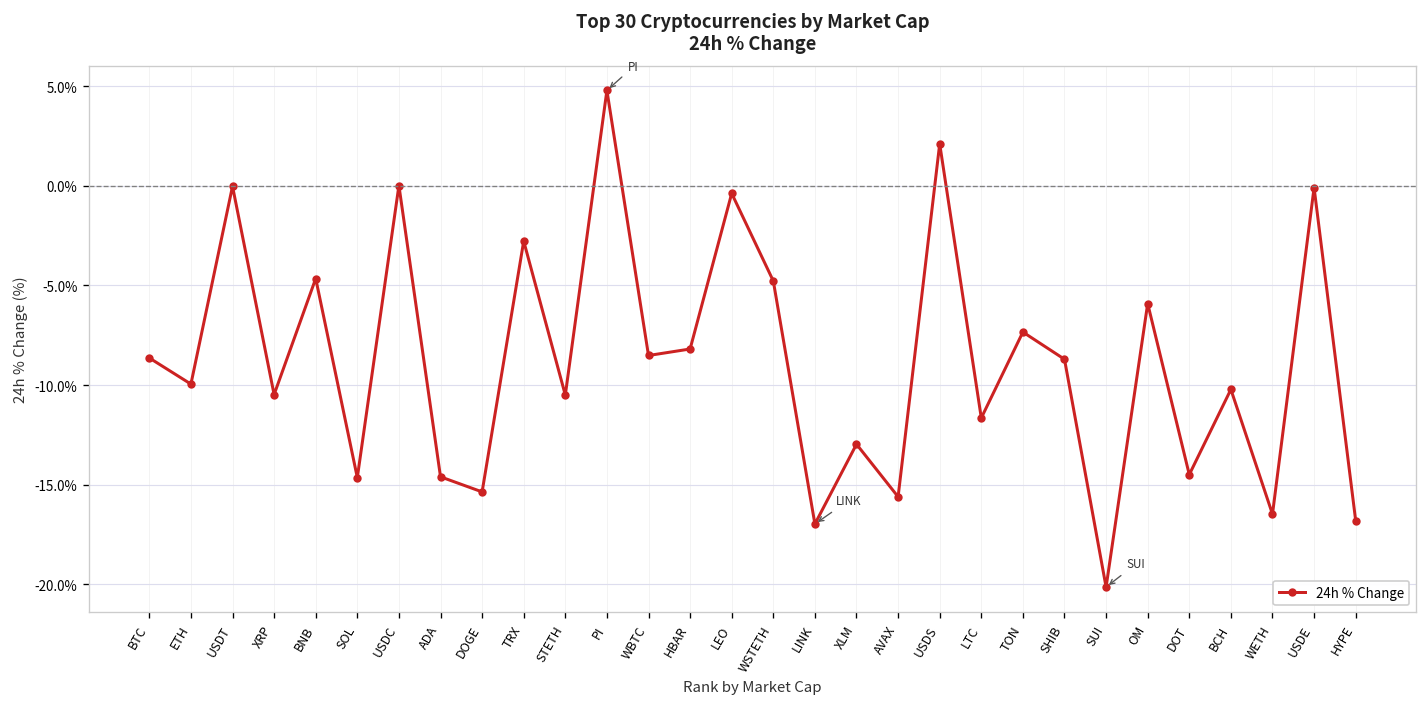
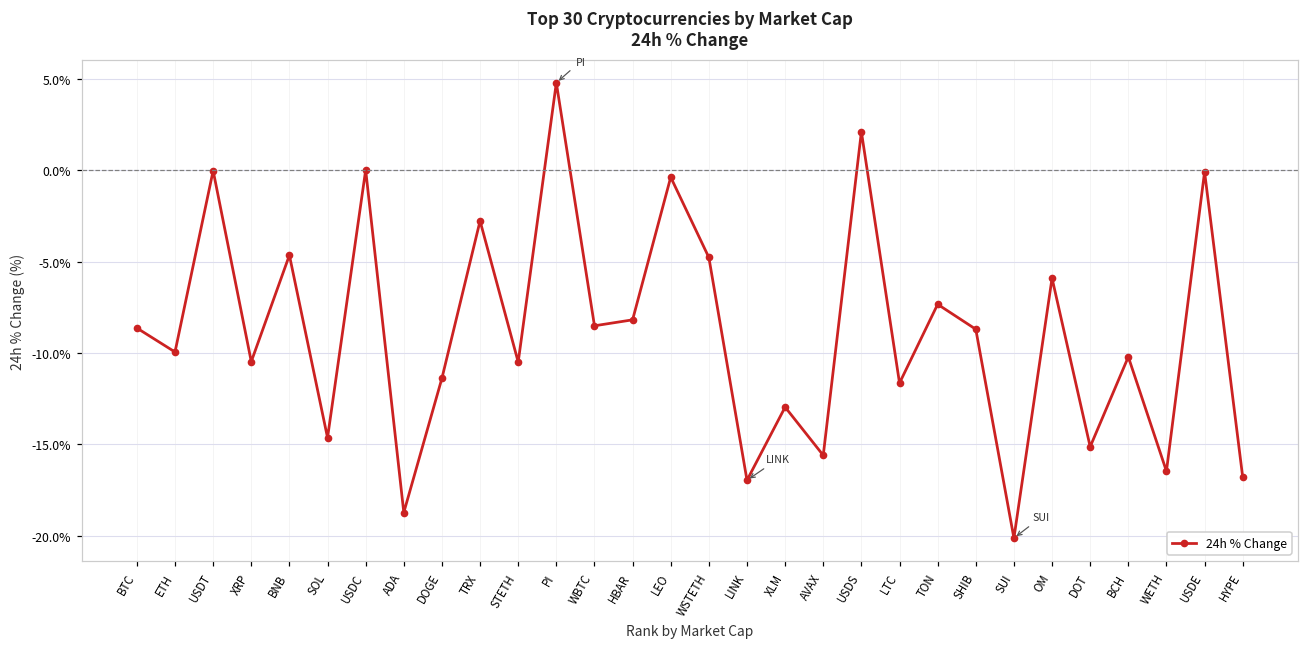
ADA: -14.6% -> -18.7%
DOGE: -15.4% -> -11.4%
DOT: -14.5% -> -15.1%
